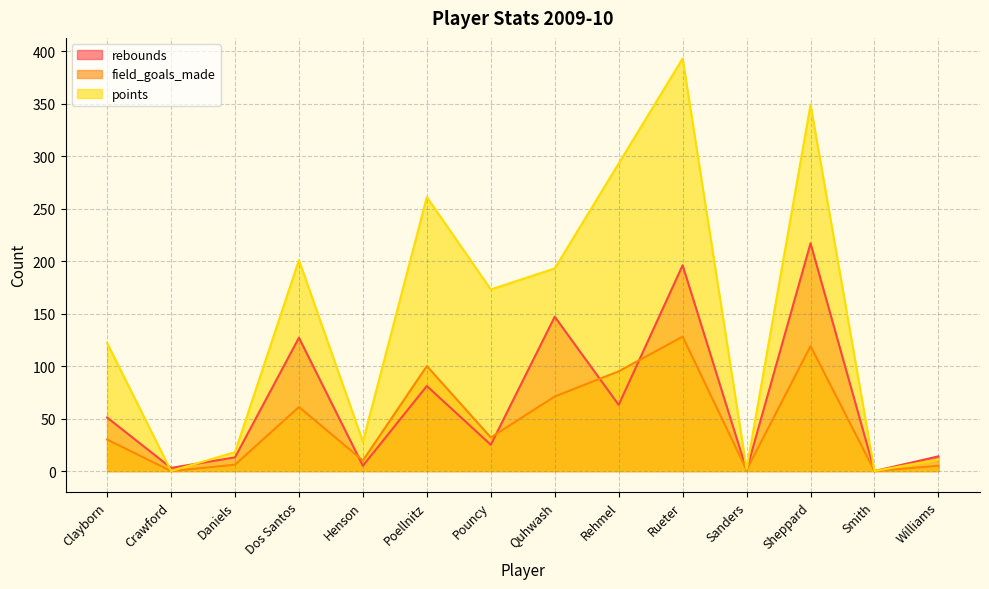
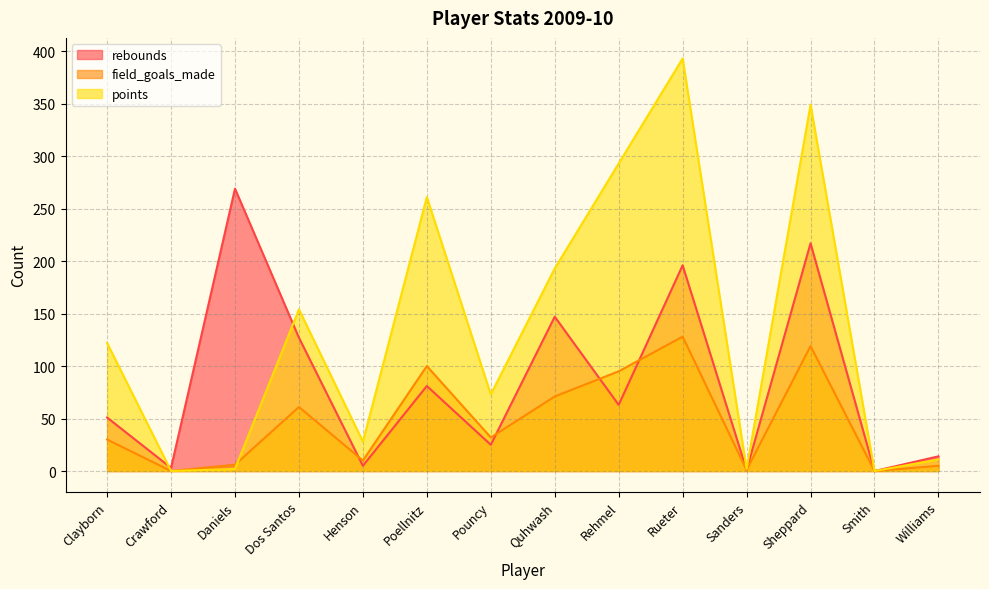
rebounds, Daniels: 13 -> 269
points, Daniels: 18 -> 2
points, Dos Santos: 201 -> 154
points, Pouncy: 173 -> 73
